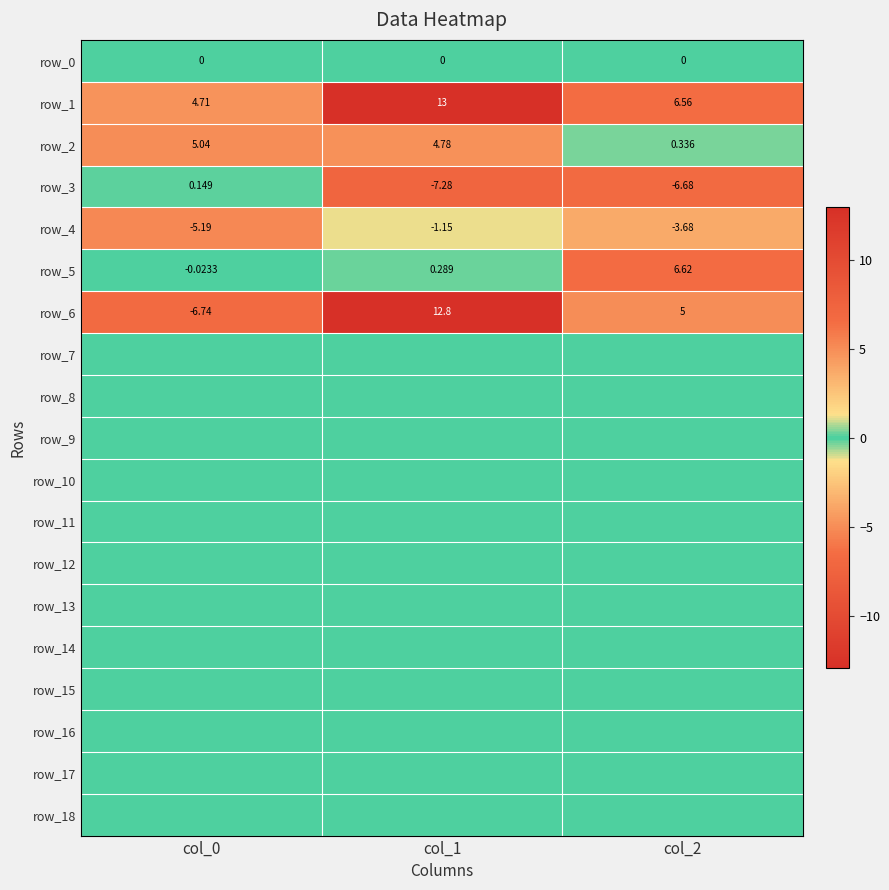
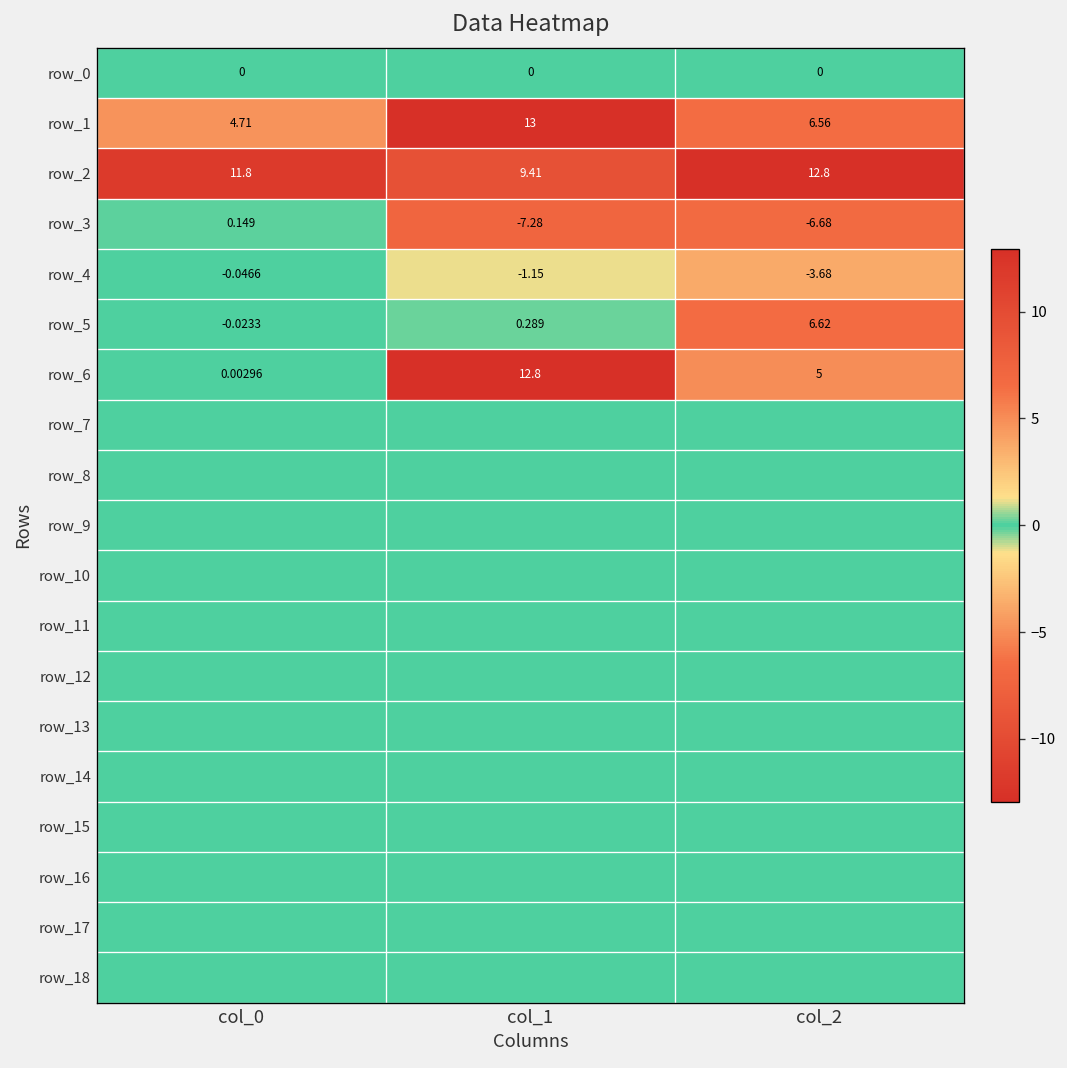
row_2, col_0: 5.04 -> 11.8
row_2, col_1: 4.78 -> 9.41
row_2, col_2: 0.336 -> 12.8
row_4, col_0: -5.19 -> -0.0466
row_6, col_0: -6.74 -> 0.00296
